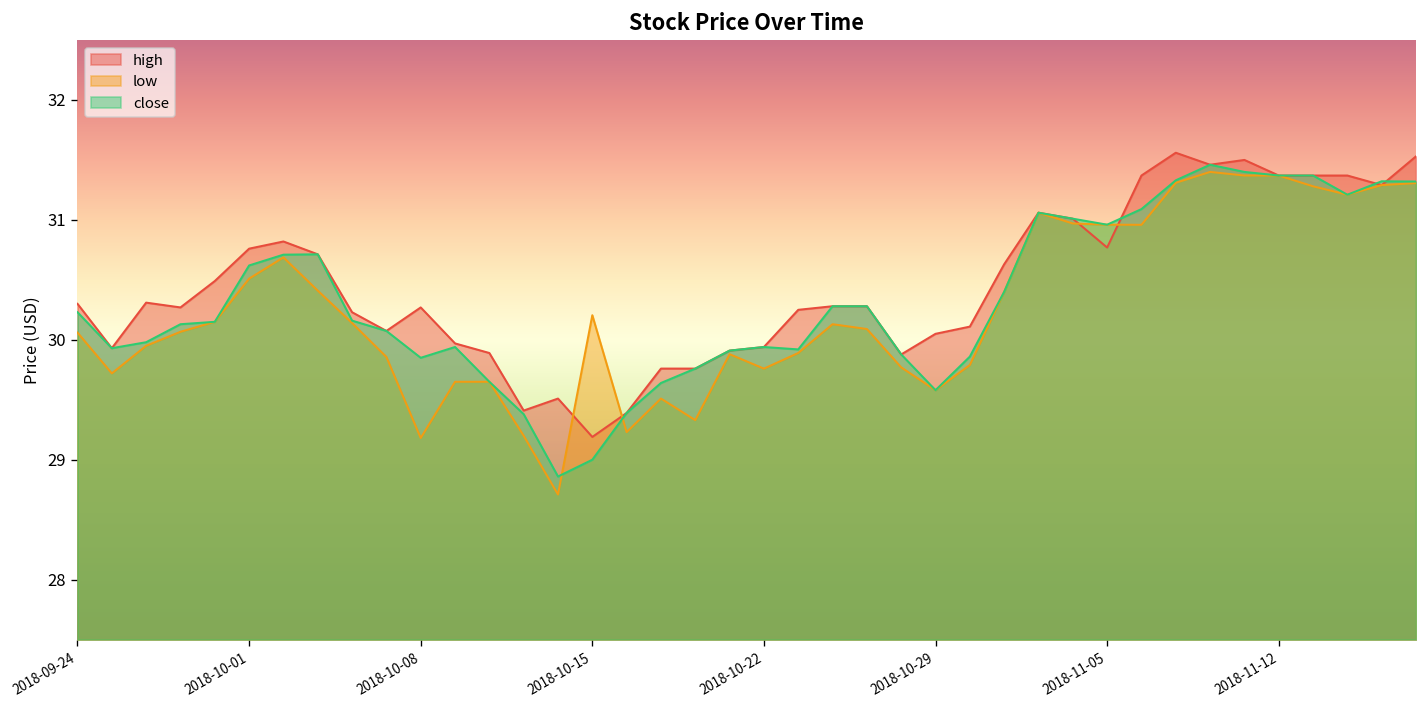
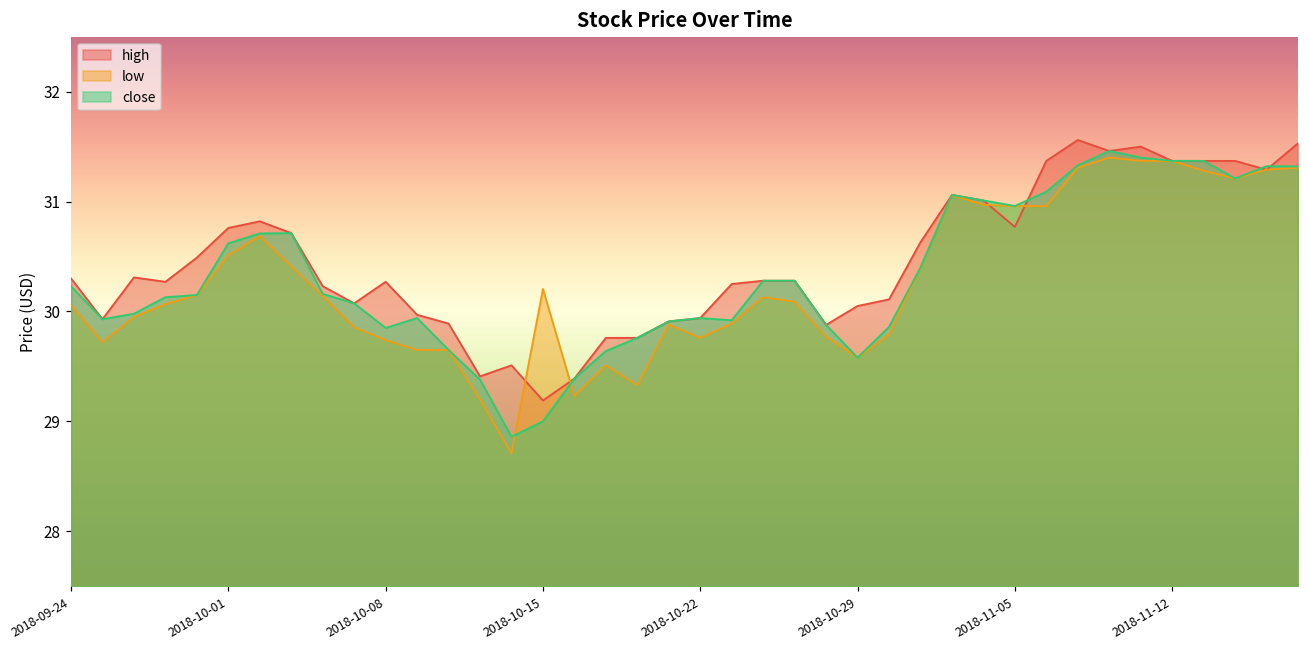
low, 2018-10-08: 29.2 -> 29.7
